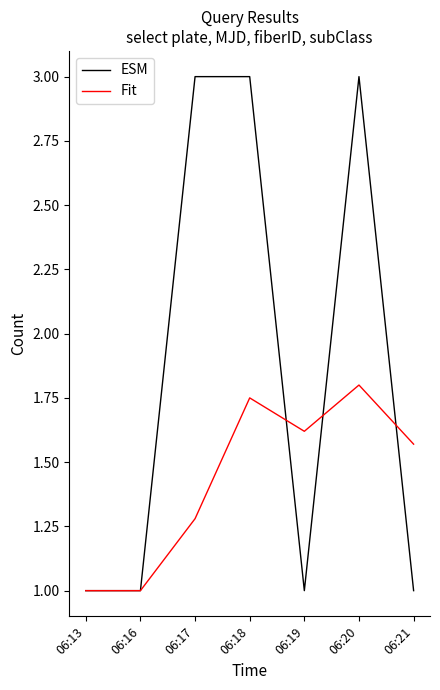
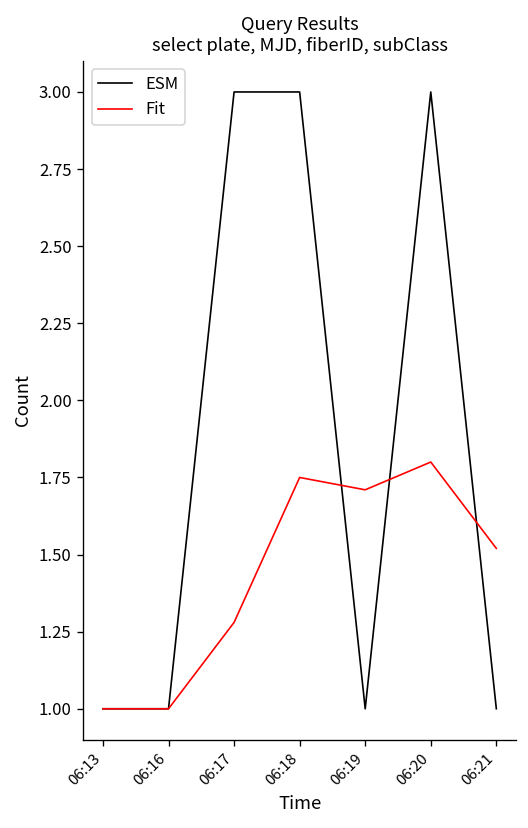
Fit, 06:19: 1.62 -> 1.71
Fit, 06:21: 1.57 -> 1.52
